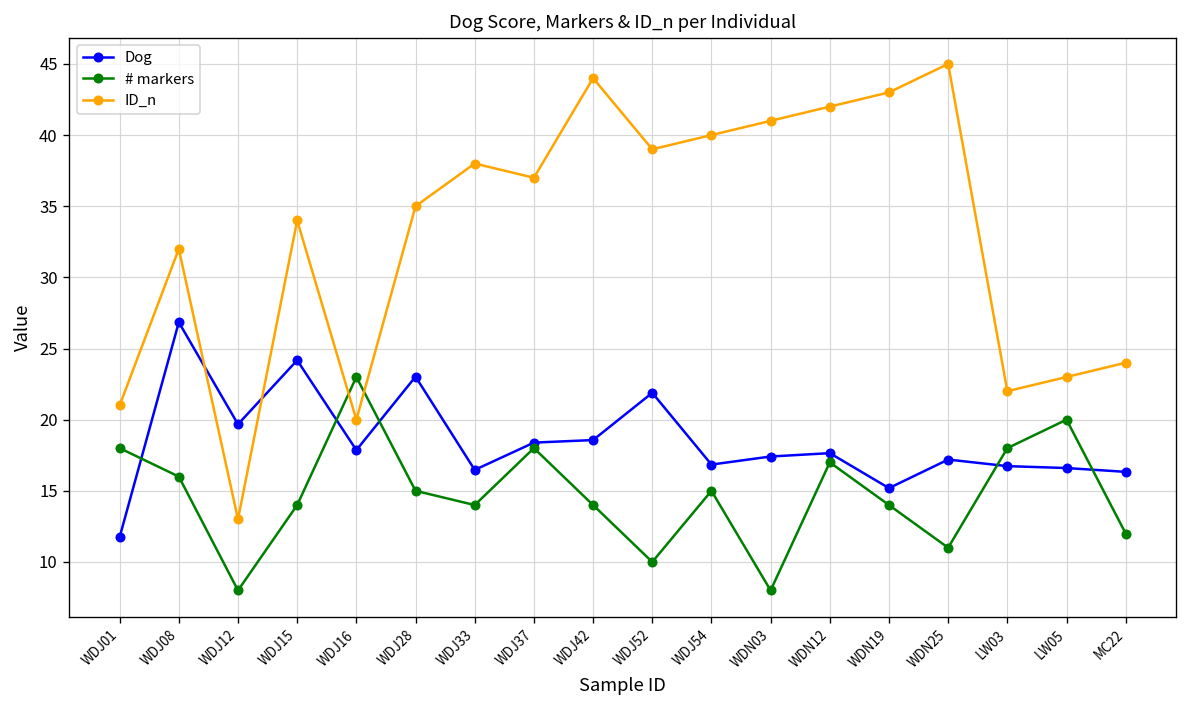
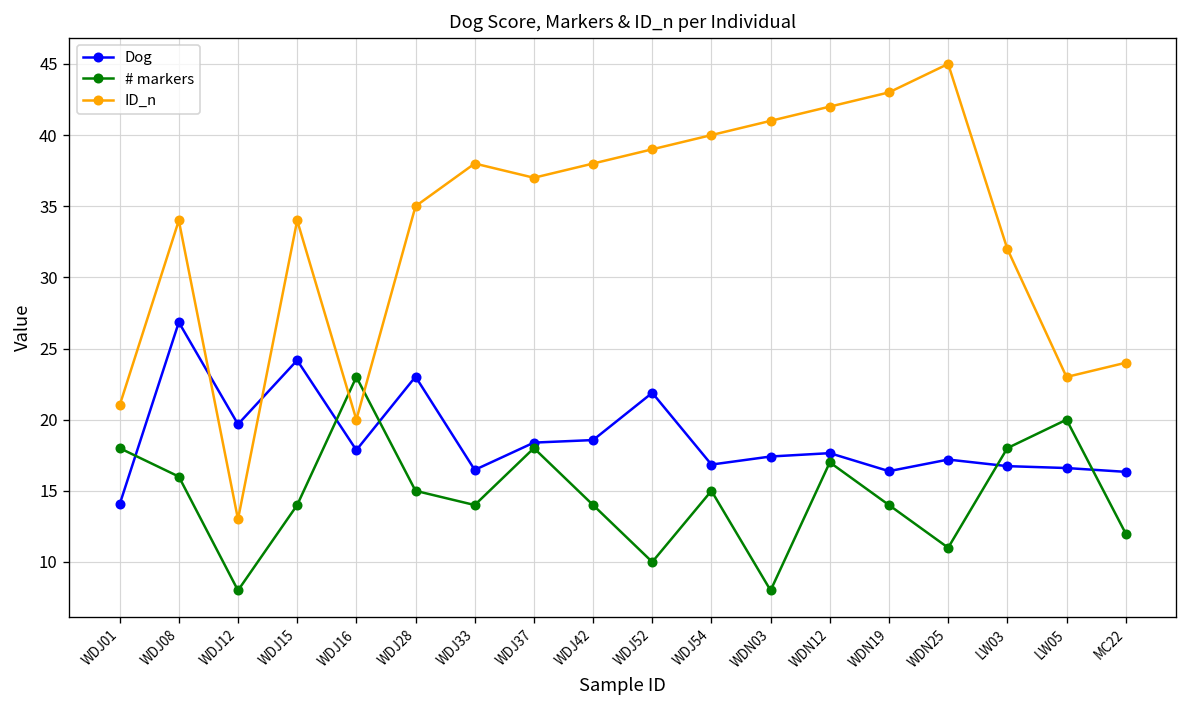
Dog, WDJ01: 11.7 -> 14.0
ID_n, WDJ08: 32 -> 34
ID_n, WDJ42: 44 -> 38
Dog, WDN19: 15.2 -> 16.4
ID_n, LW03: 22 -> 32
